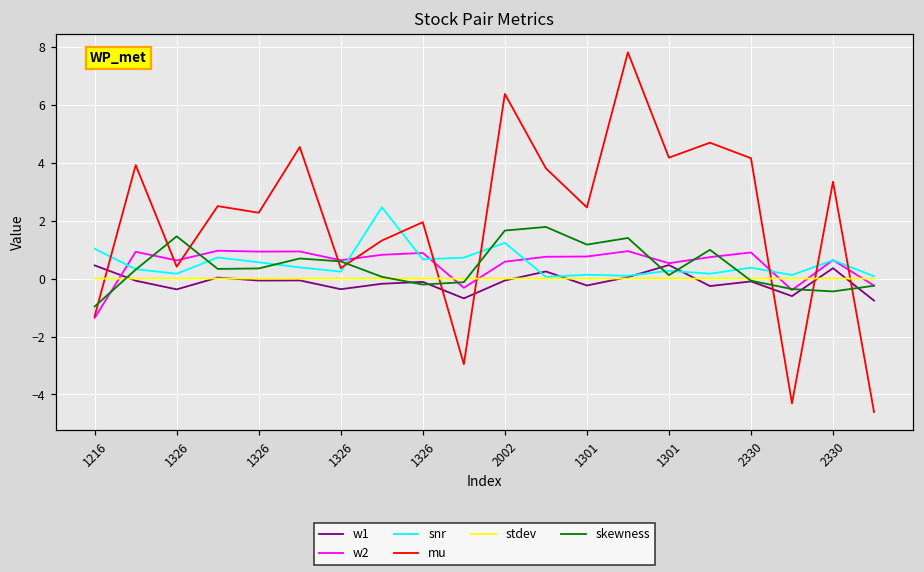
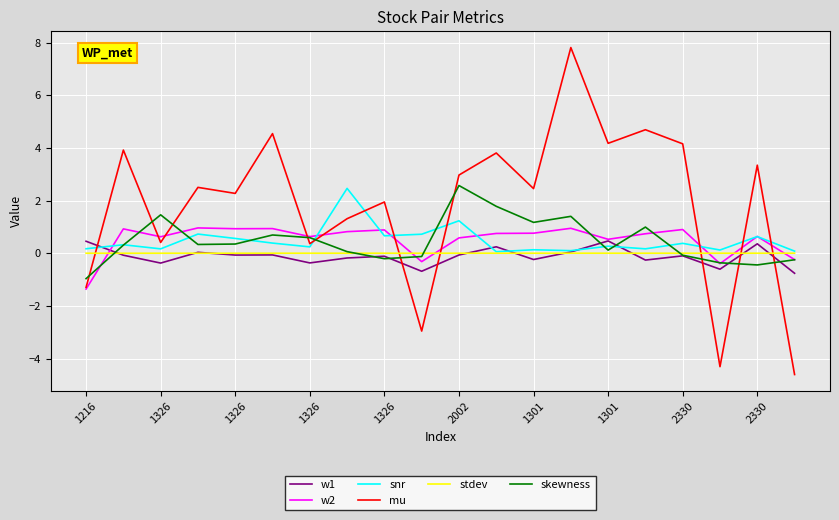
snr, 1216: 1.0 -> 0.2
mu, 2002: 6.4 -> 3.0
skewness, 2002: 1.7 -> 2.6
